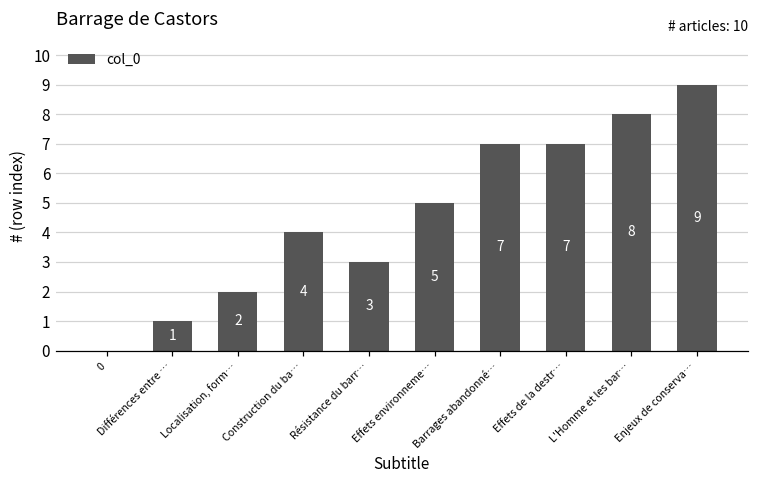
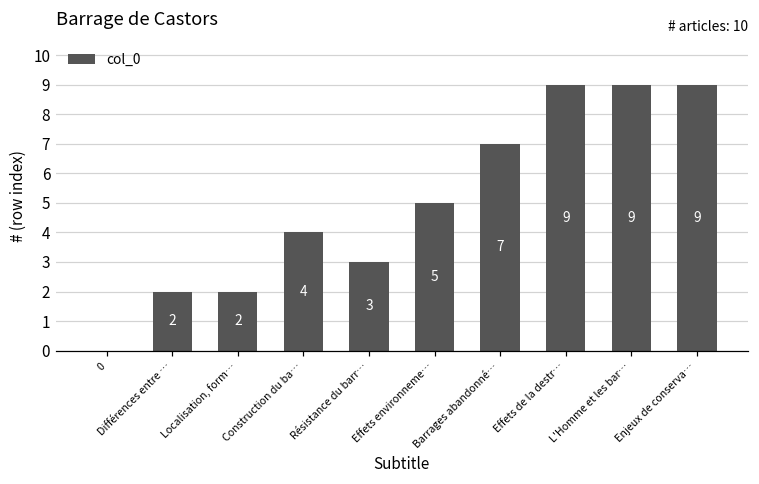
Différences entre …: 1 -> 2
Effets de la destr…: 7 -> 9
L'Homme et les bar…: 8 -> 9
